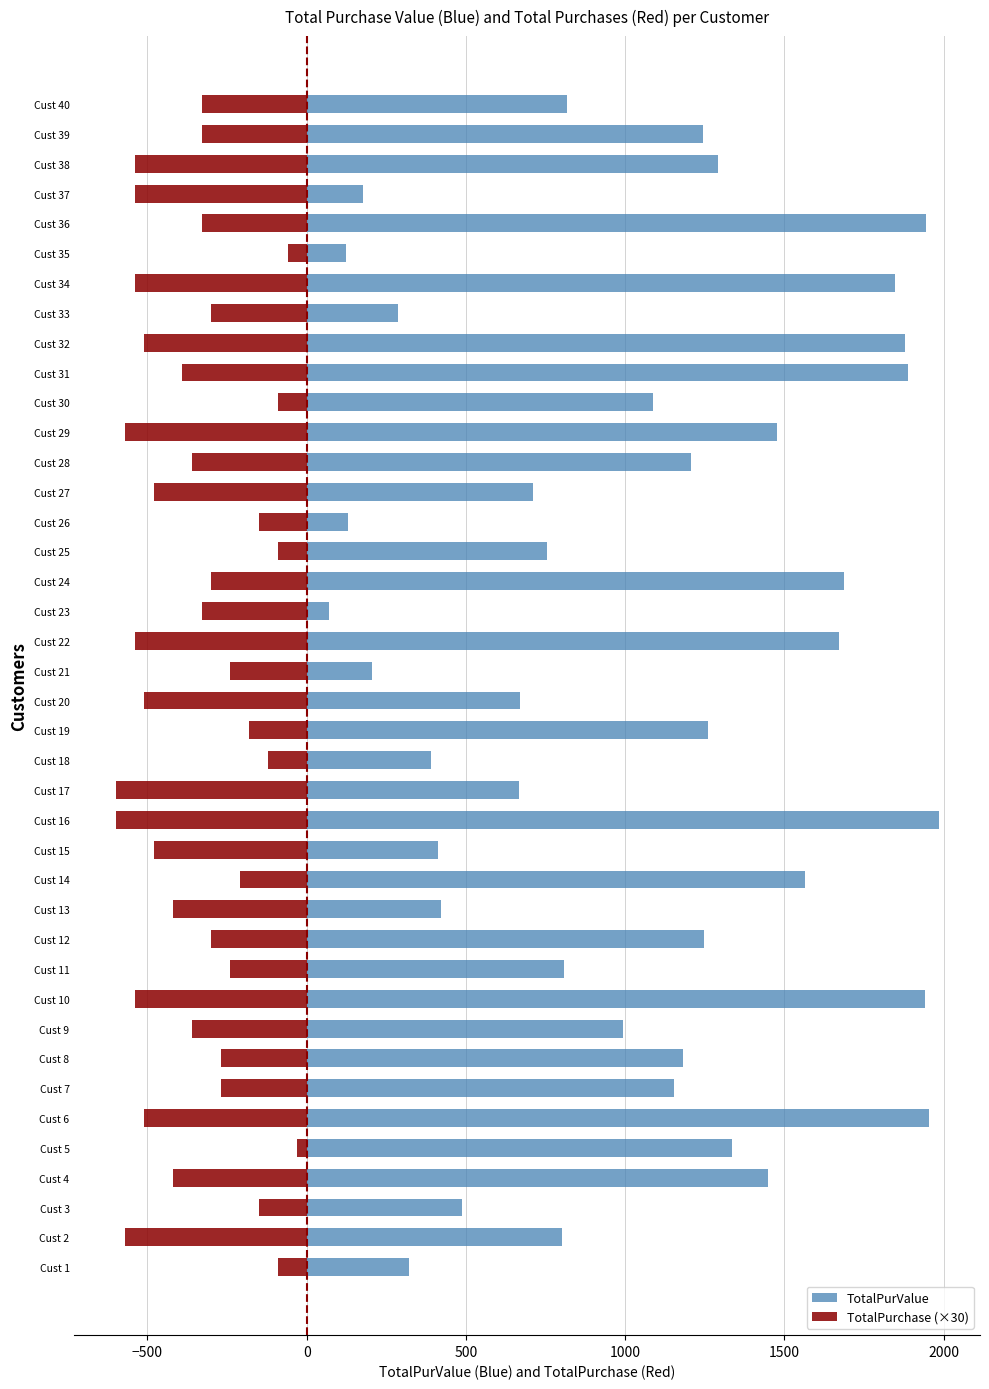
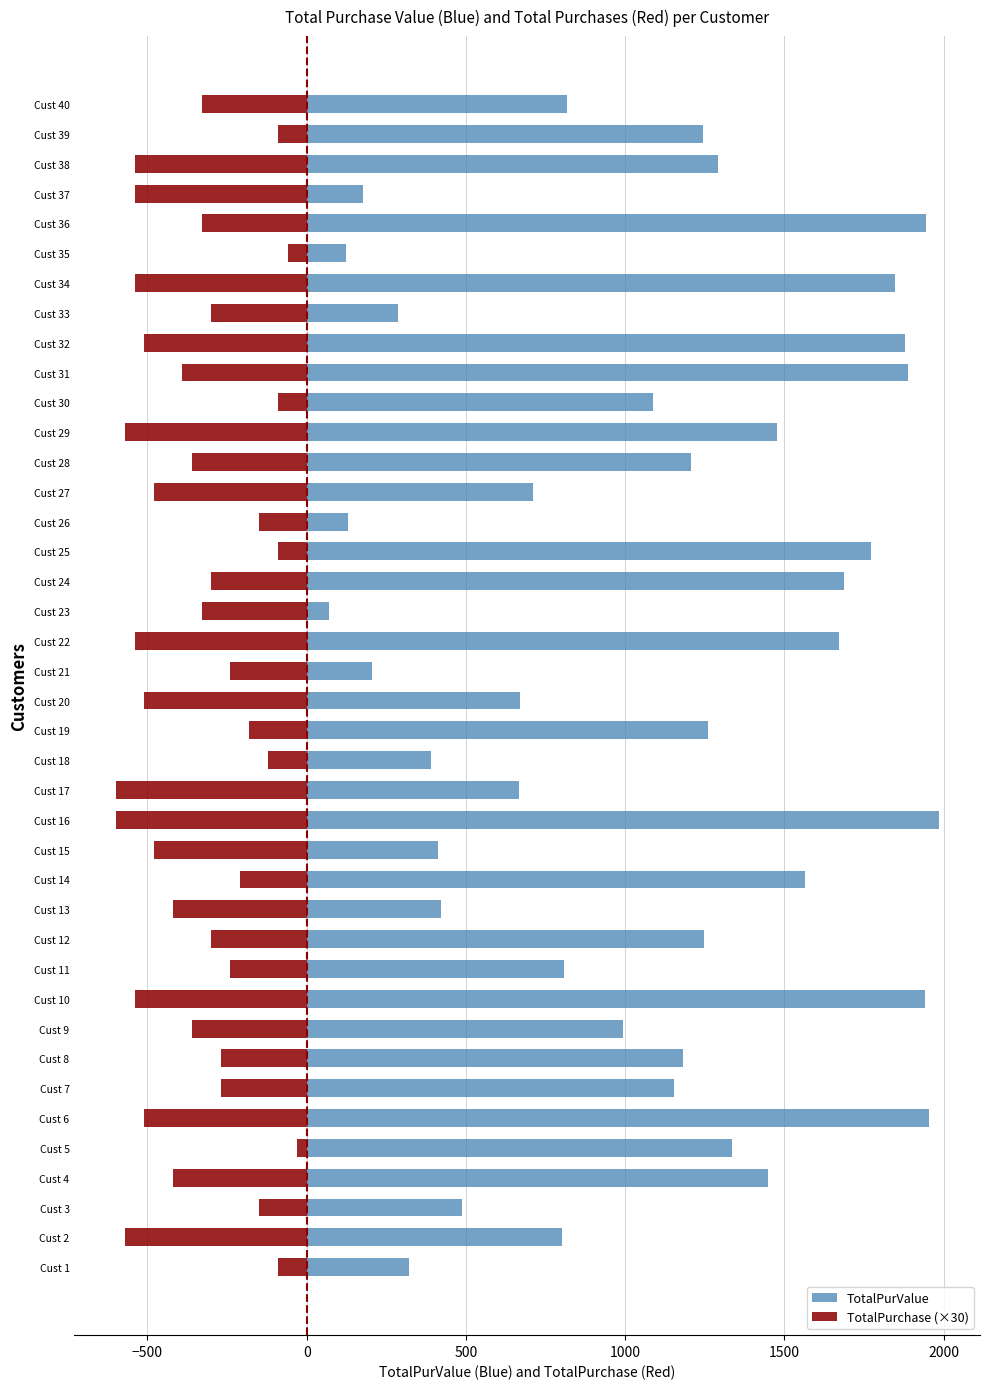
TotalPurchase (×30), Cust 39: -330 -> -90
TotalPurValue, Cust 25: 760 -> 1770
